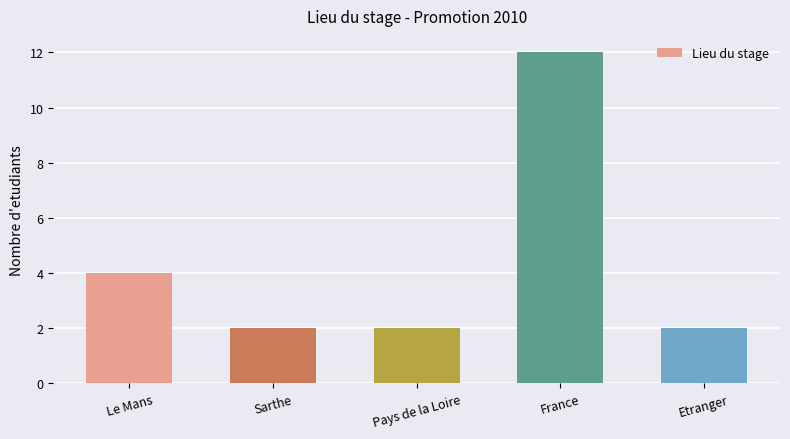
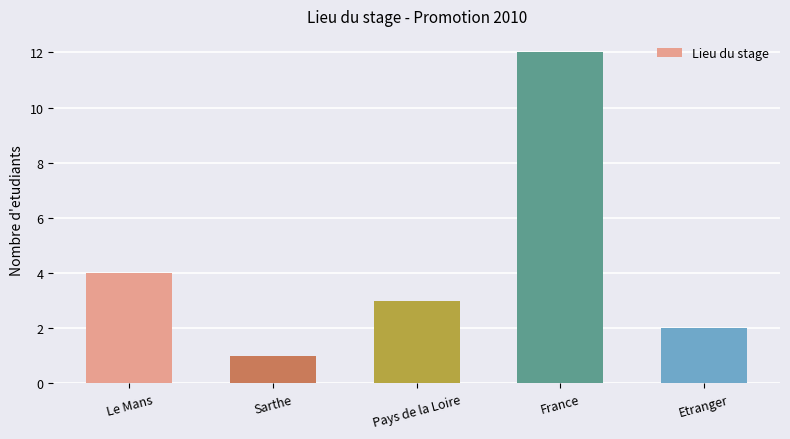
Sarthe: 2 -> 1
Pays de la Loire: 2 -> 3
